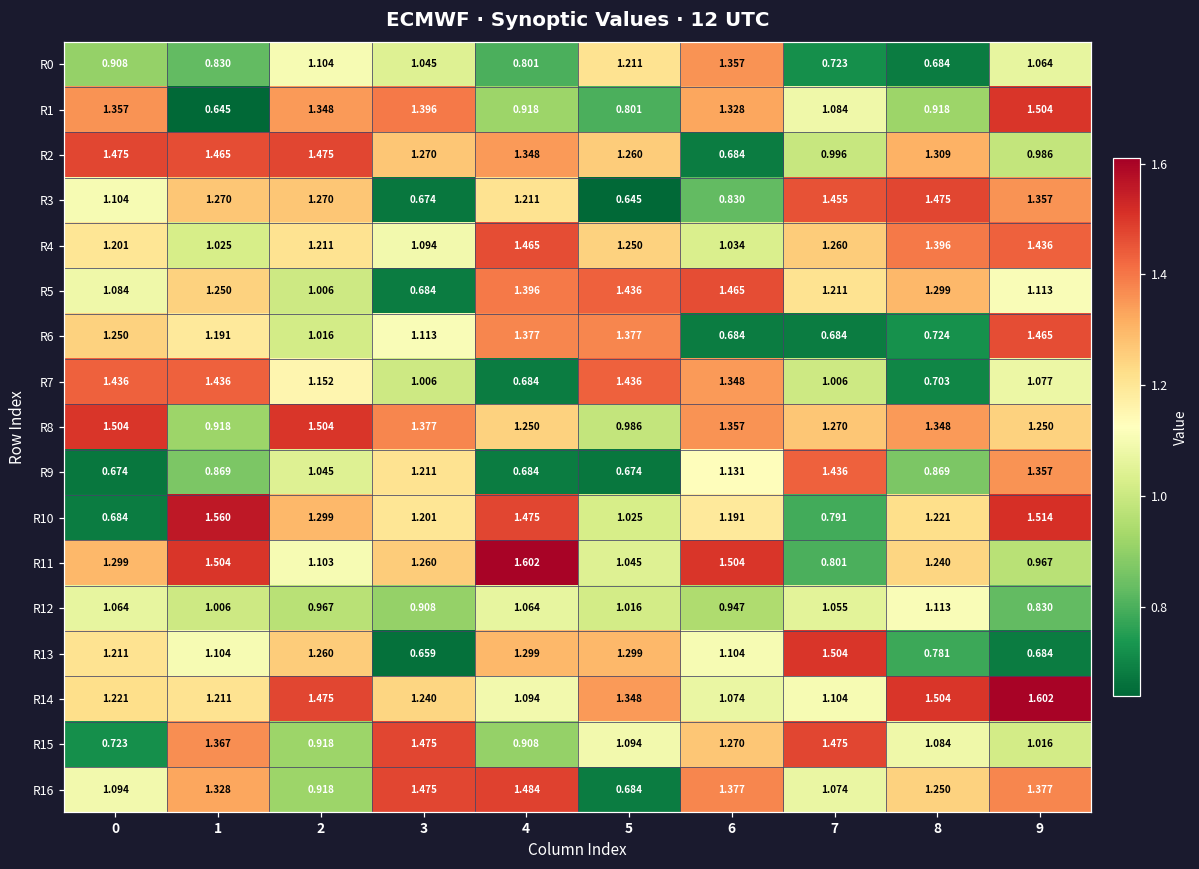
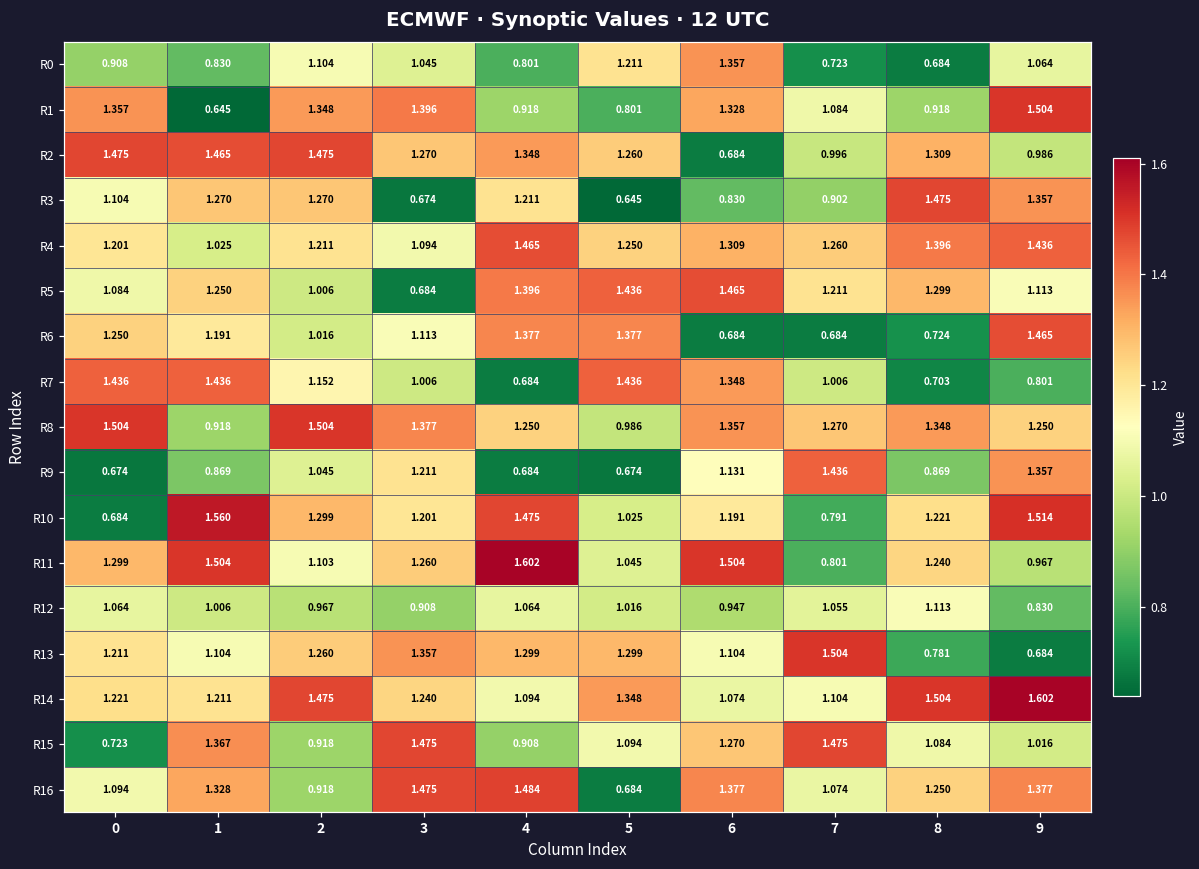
R3, 7: 1.455 -> 0.902
R4, 6: 1.034 -> 1.309
R7, 9: 1.077 -> 0.801
R13, 3: 0.659 -> 1.357
